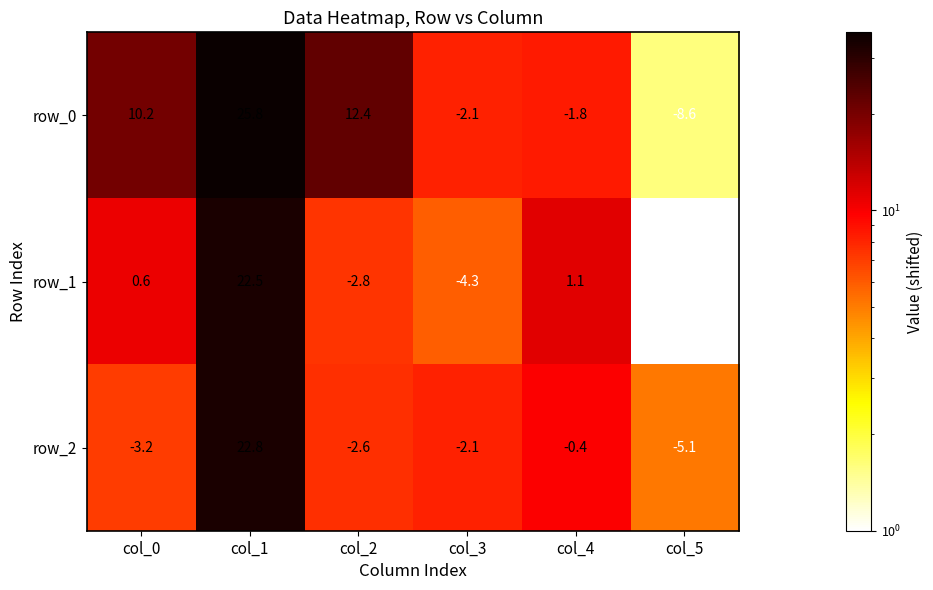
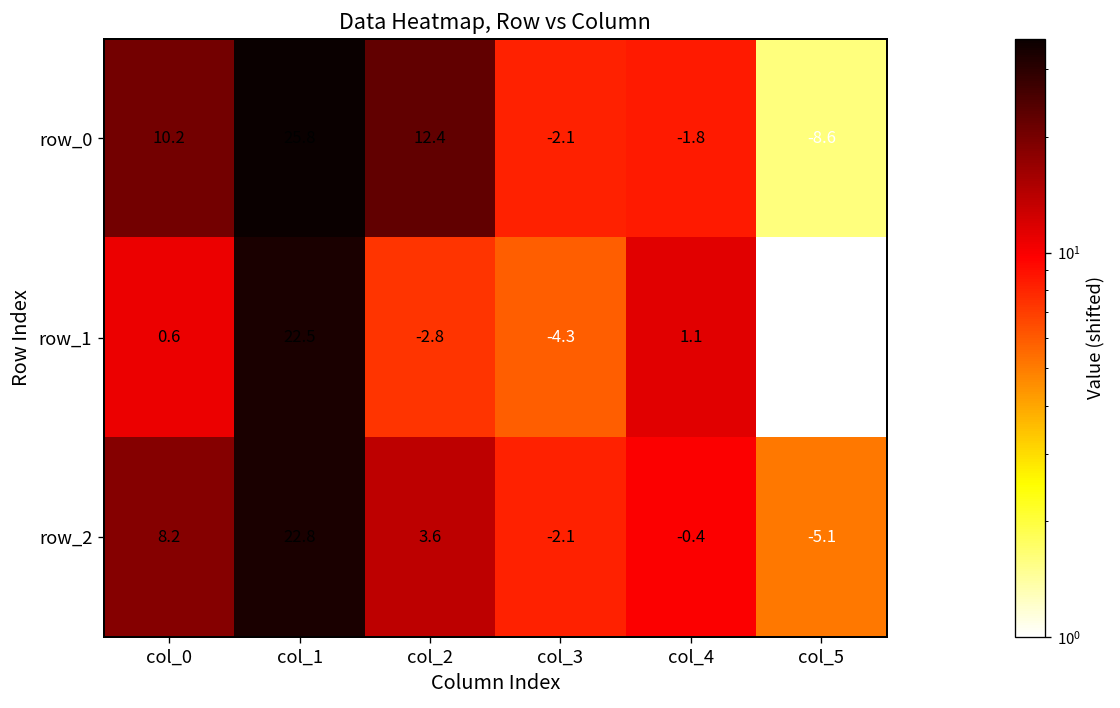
row_2, col_0: -3.2 -> 8.2
row_2, col_2: -2.6 -> 3.6
